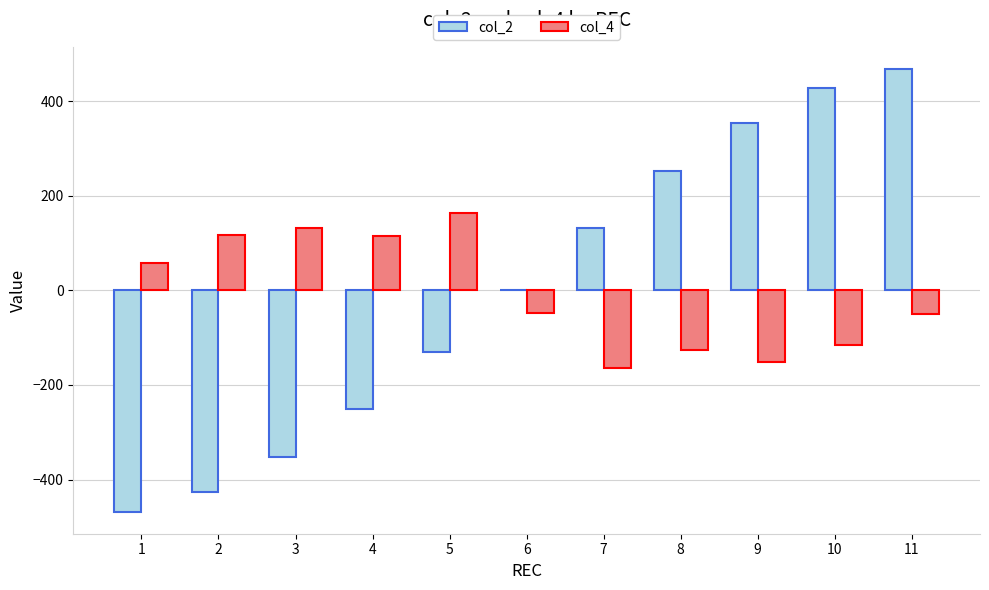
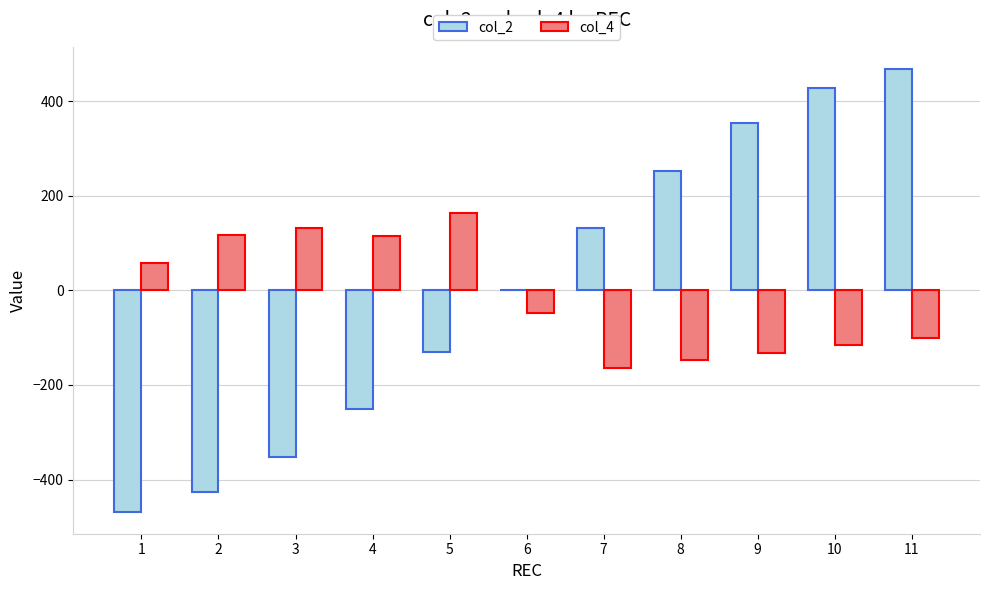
col_4, 8: -130 -> -150
col_4, 9: -150 -> -130
col_4, 11: -50 -> -100
